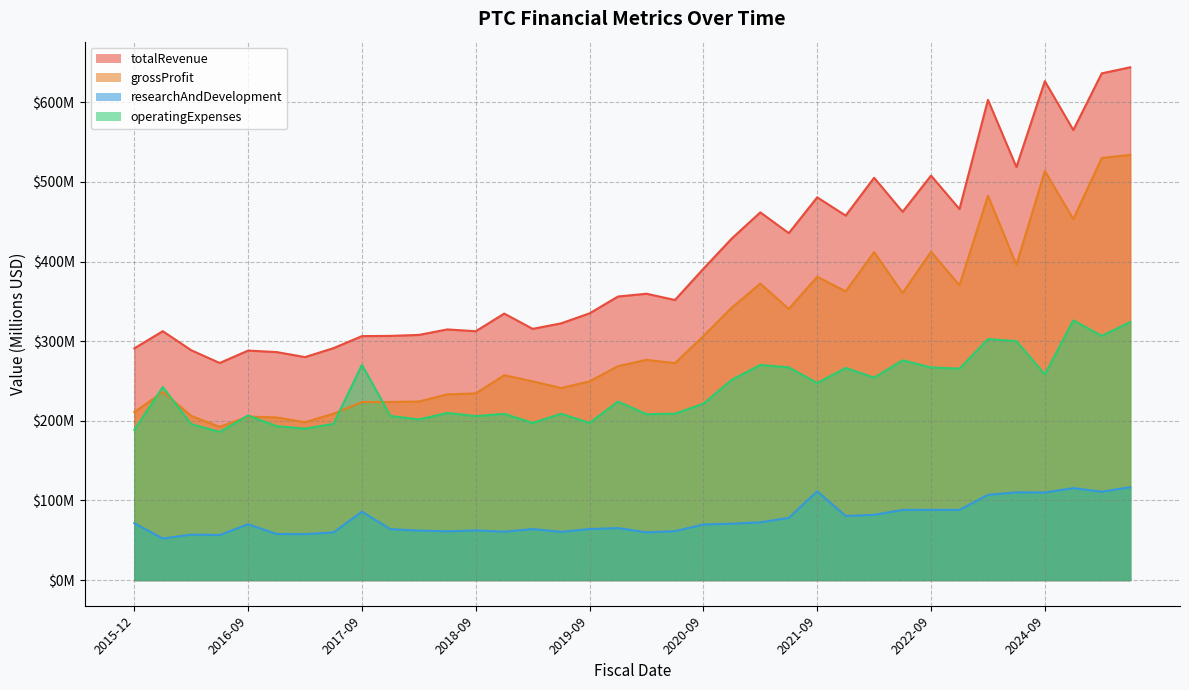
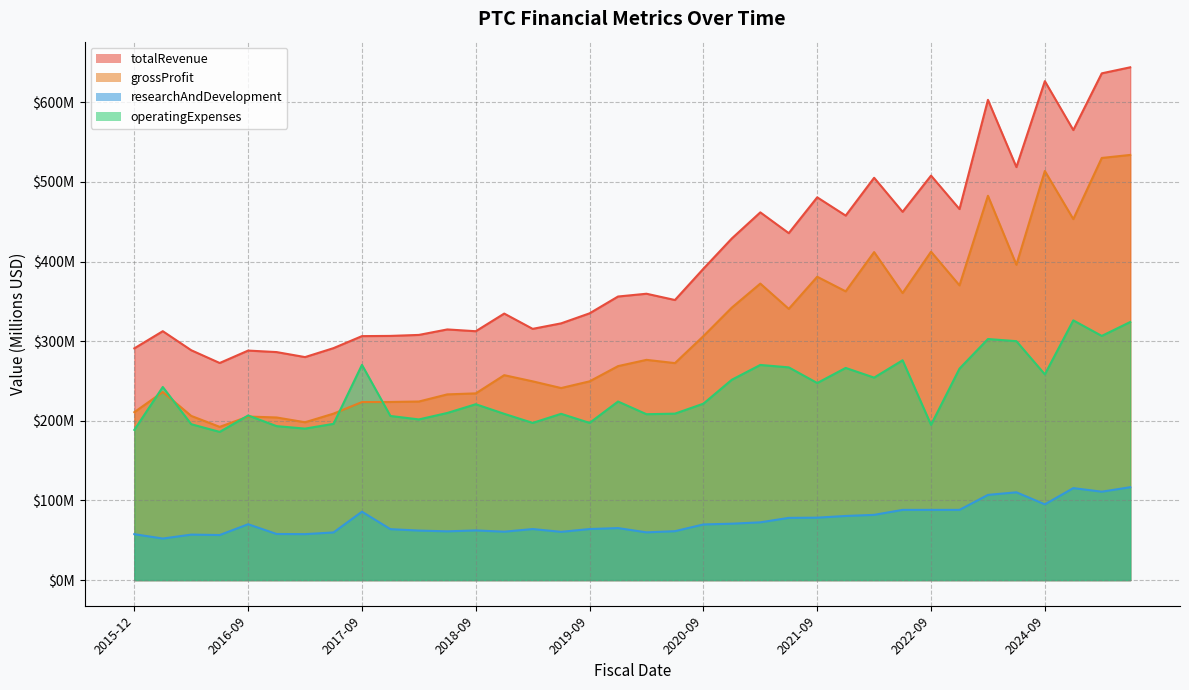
researchAndDevelopment, 2015-12: $70000000 -> $60000000
operatingExpenses, 2018-09: $210000000 -> $220000000
researchAndDevelopment, 2021-09: $110000000 -> $80000000
operatingExpenses, 2022-09: $270000000 -> $190000000
researchAndDevelopment, 2024-09: $110000000 -> $100000000
